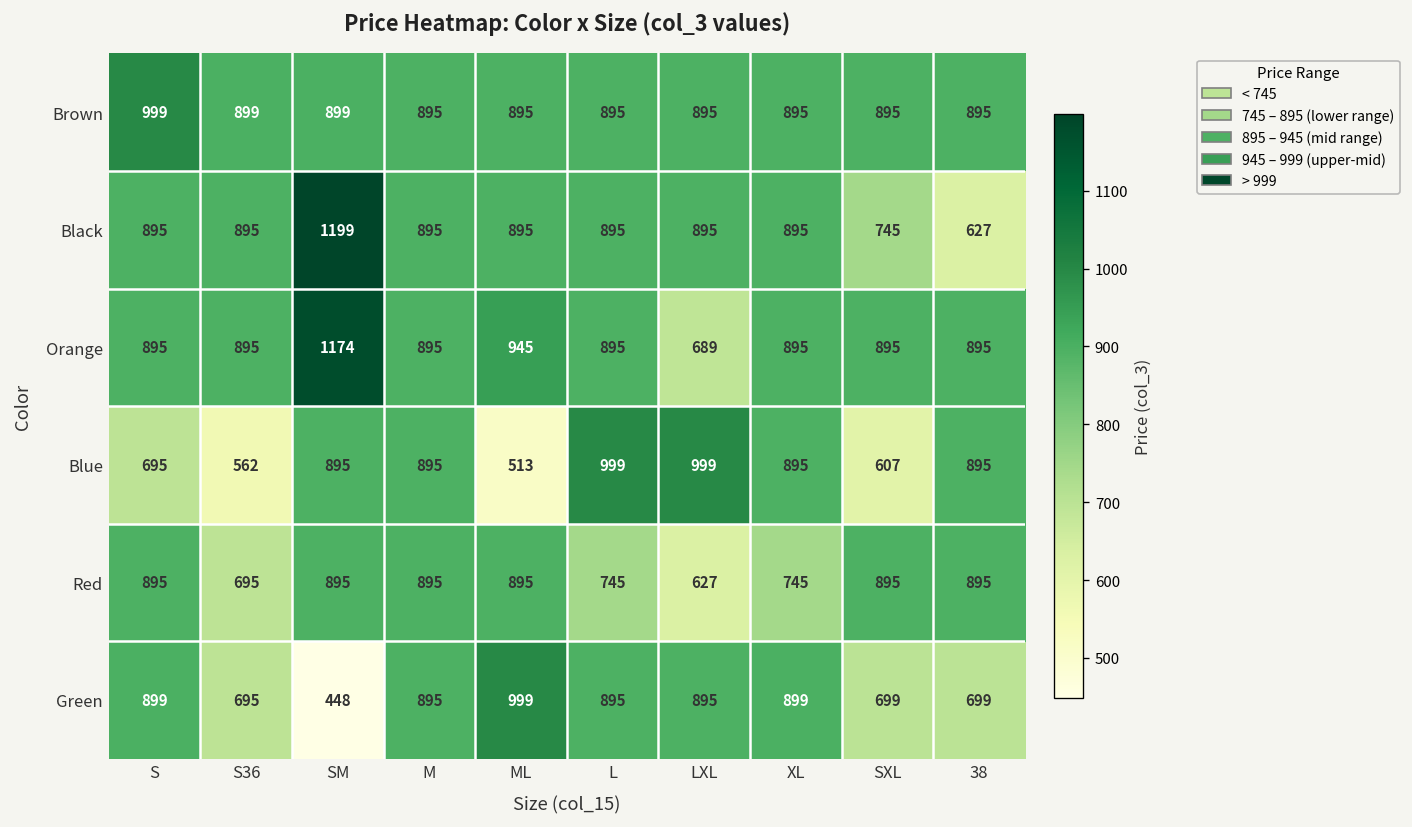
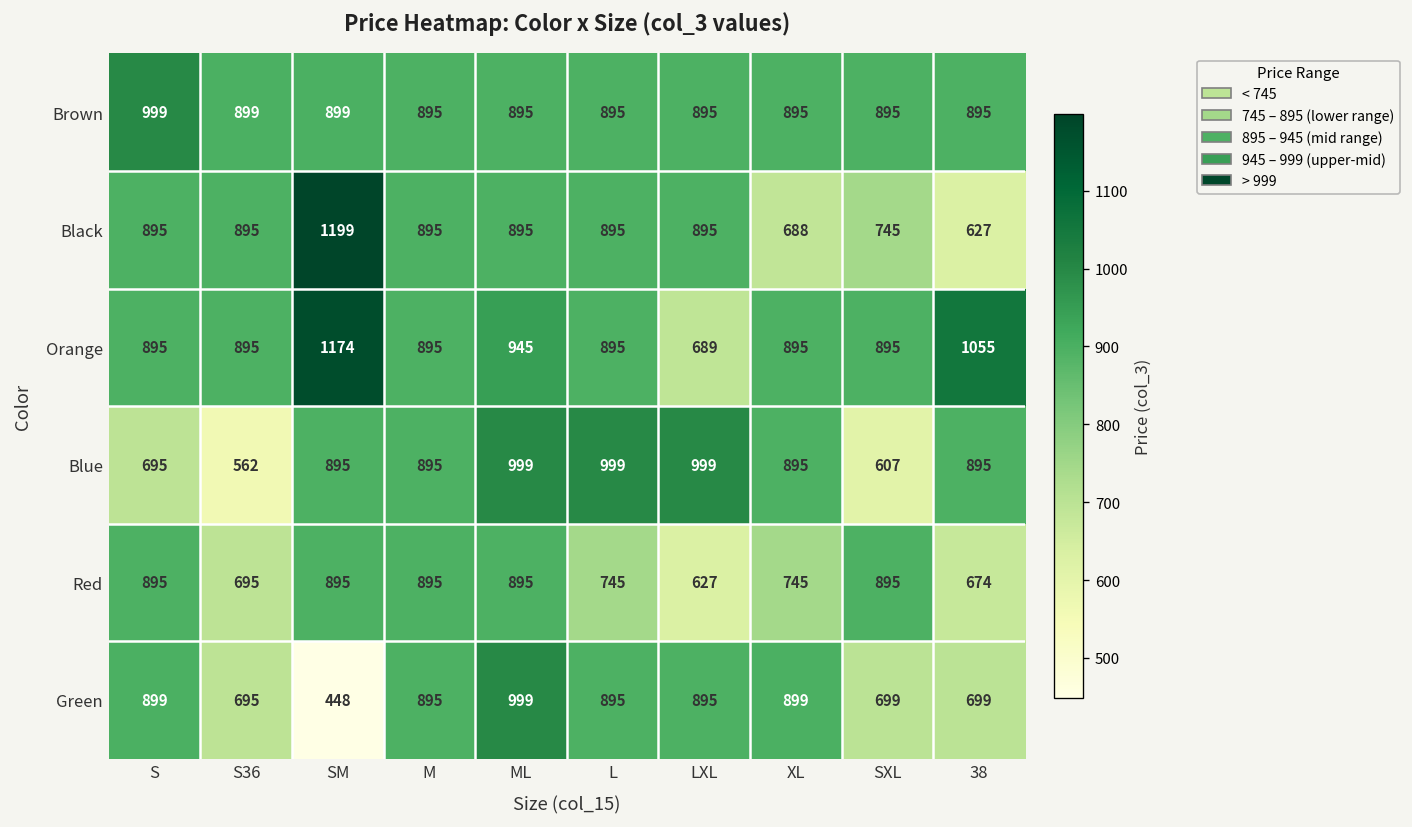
Black, XL: 895 -> 688
Orange, 38: 895 -> 1055
Blue, ML: 513 -> 999
Red, 38: 895 -> 674
